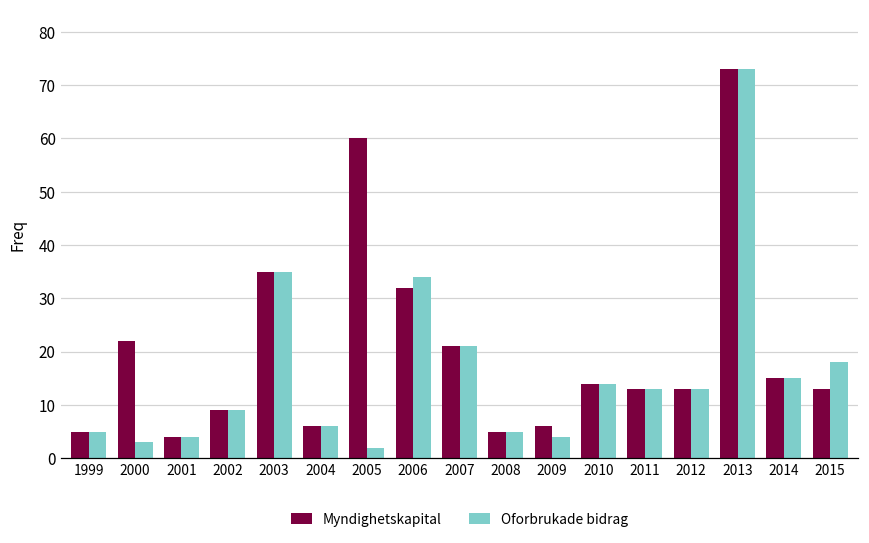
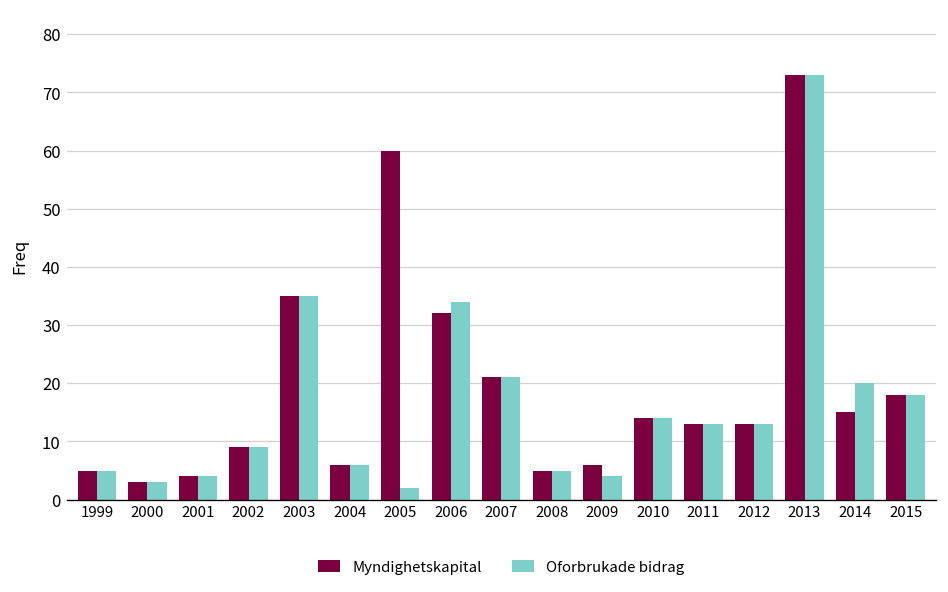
Myndighetskapital, 2000: 22 -> 3
Oforbrukade bidrag, 2014: 15 -> 20
Myndighetskapital, 2015: 13 -> 18
